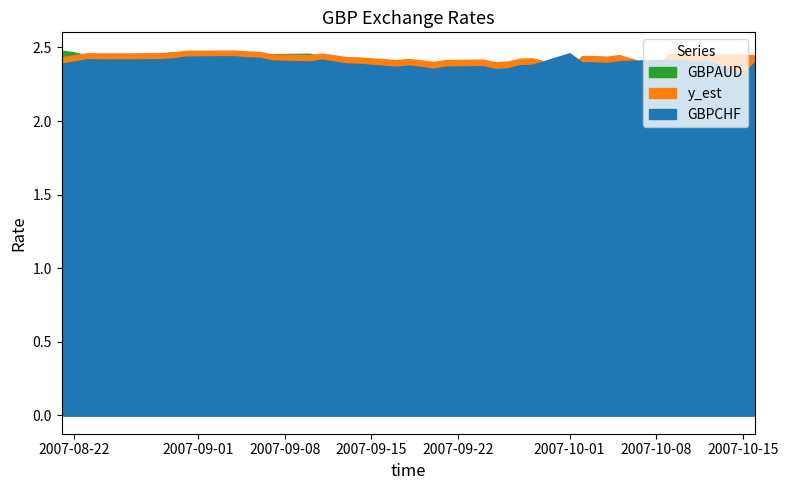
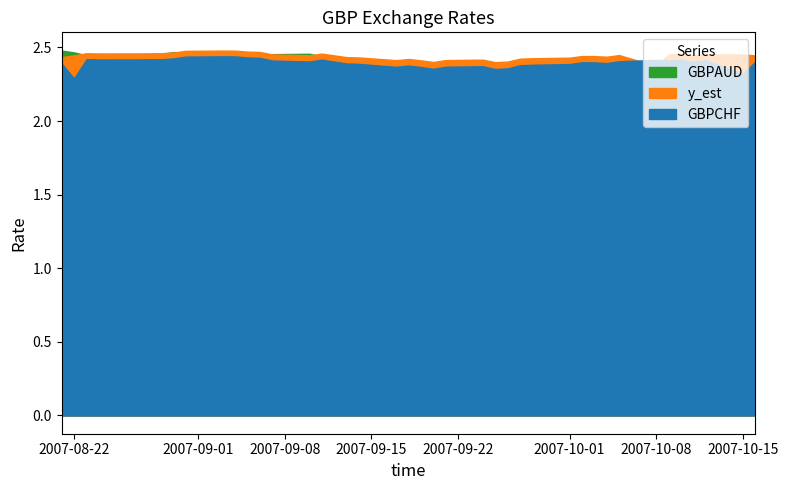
GBPCHF, 2007-08-22: 2.40 -> 2.29
y_est, 2007-10-01: 2.36 -> 2.43
GBPCHF, 2007-10-01: 2.46 -> 2.39
